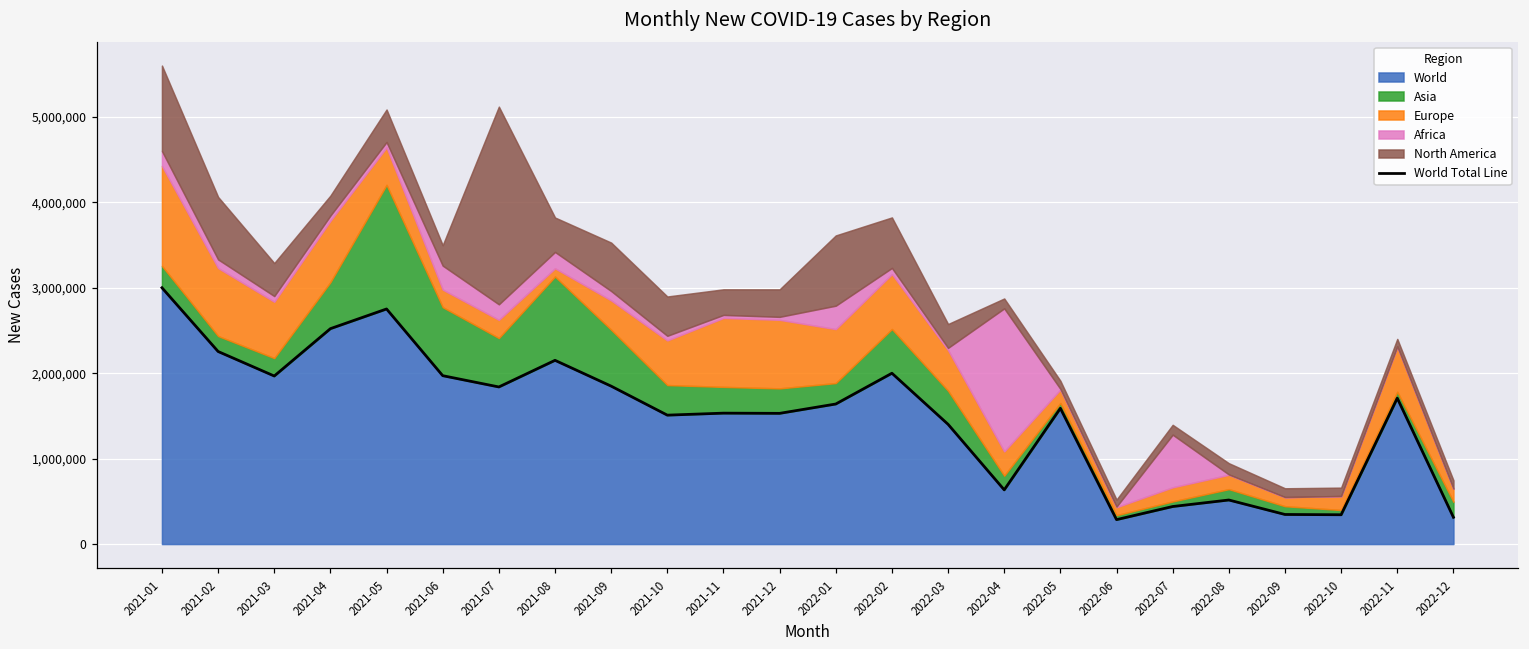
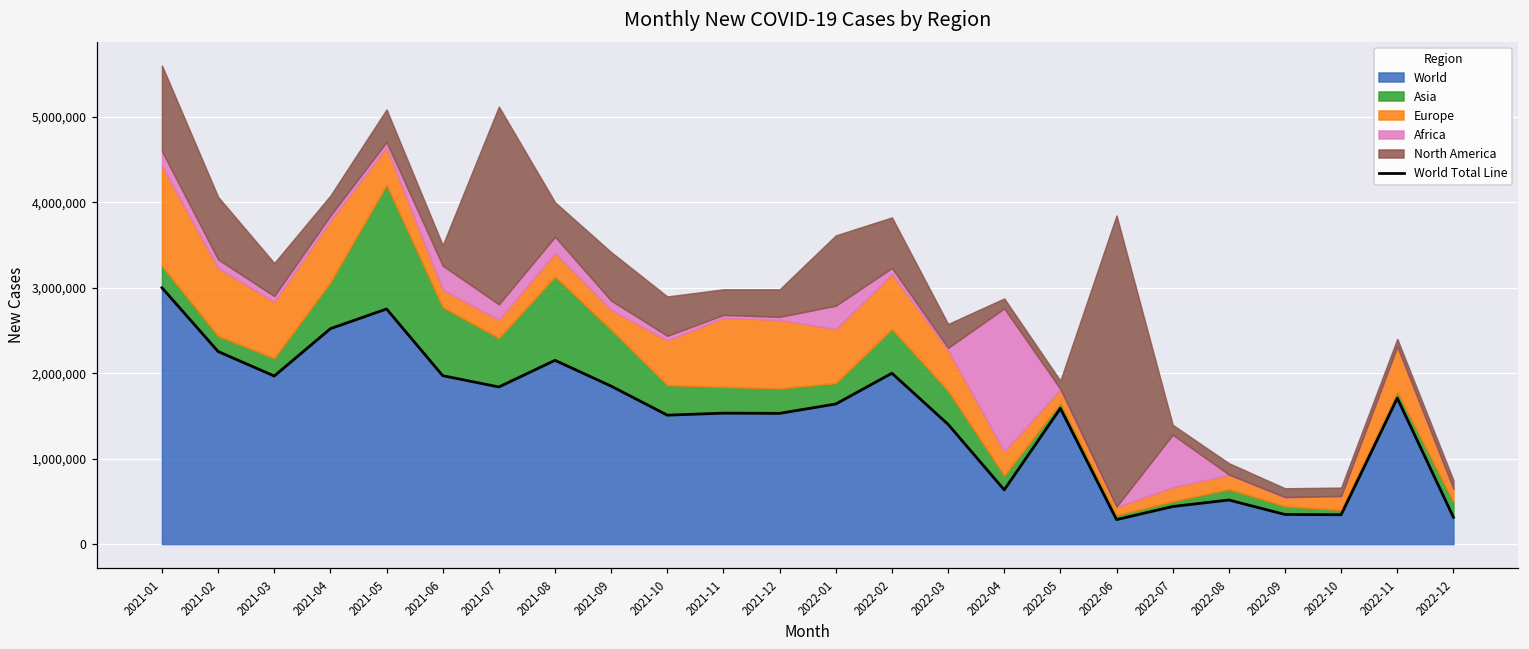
Europe, 2021-08: 100,000 -> 300,000
Europe, 2021-09: 300,000 -> 200,000
North America, 2022-06: 100,000 -> 3,400,000
